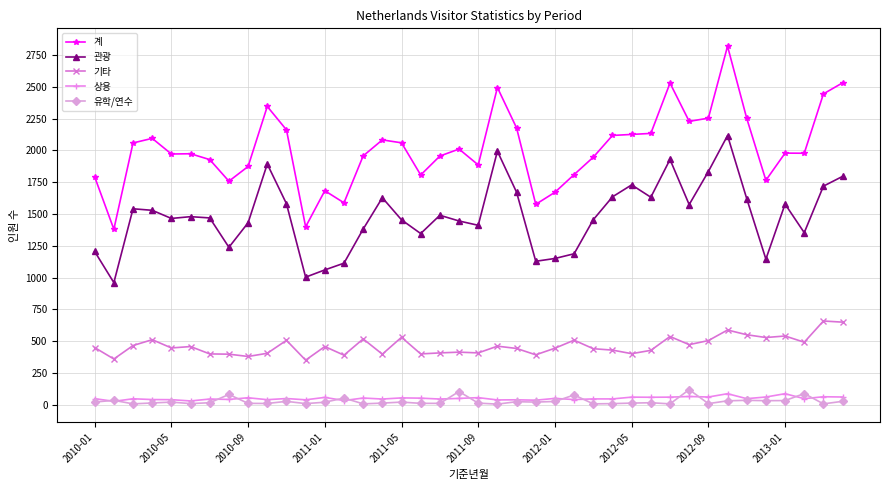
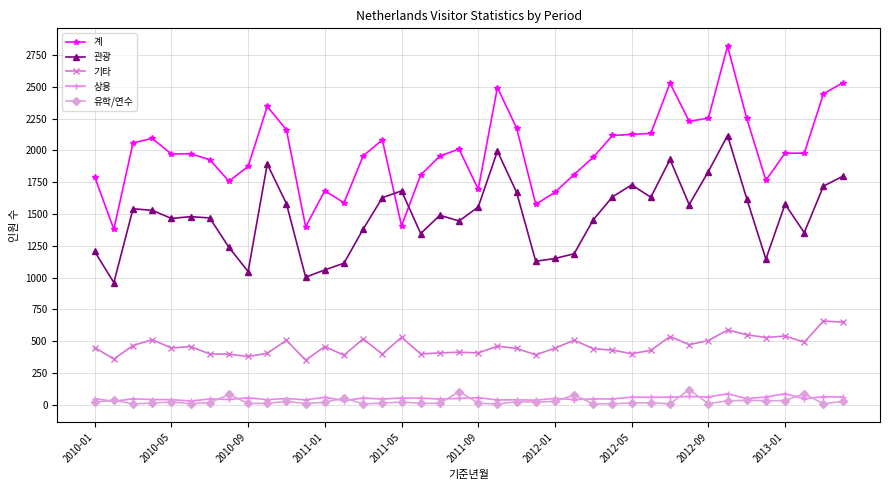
관광, 2010-09: 1430 -> 1050
계, 2011-05: 2060 -> 1410
관광, 2011-05: 1450 -> 1680
계, 2011-09: 1890 -> 1700
관광, 2011-09: 1410 -> 1560
